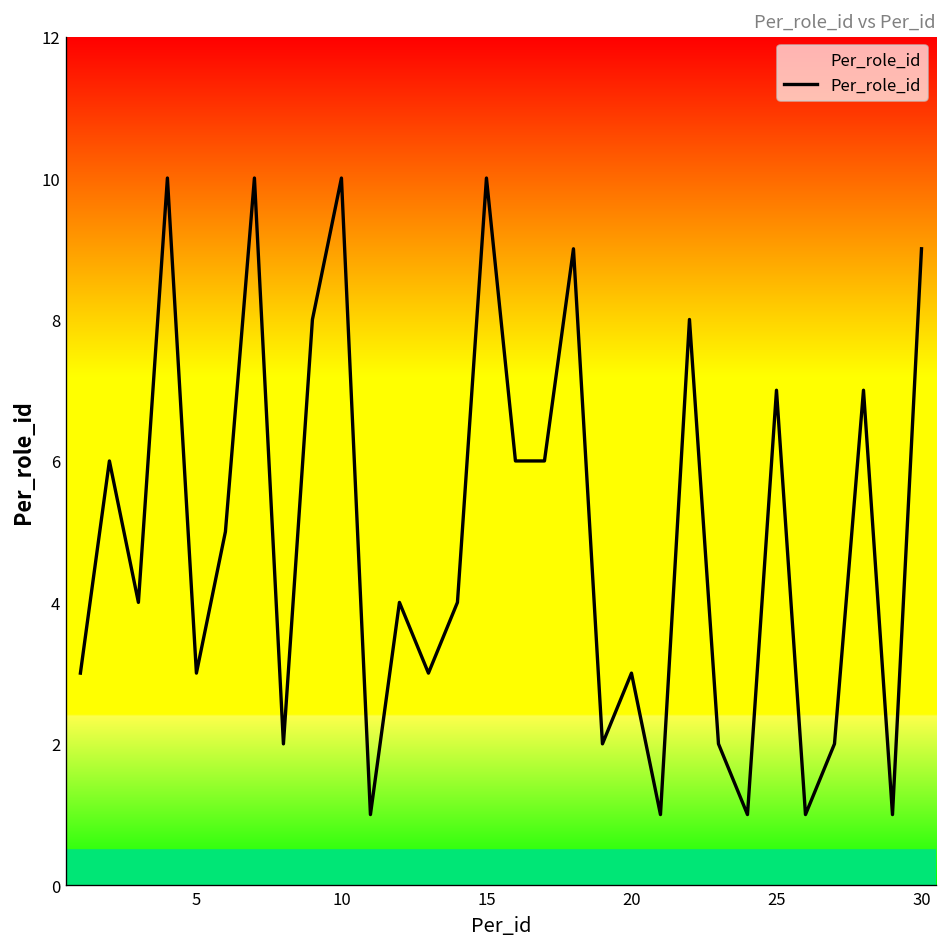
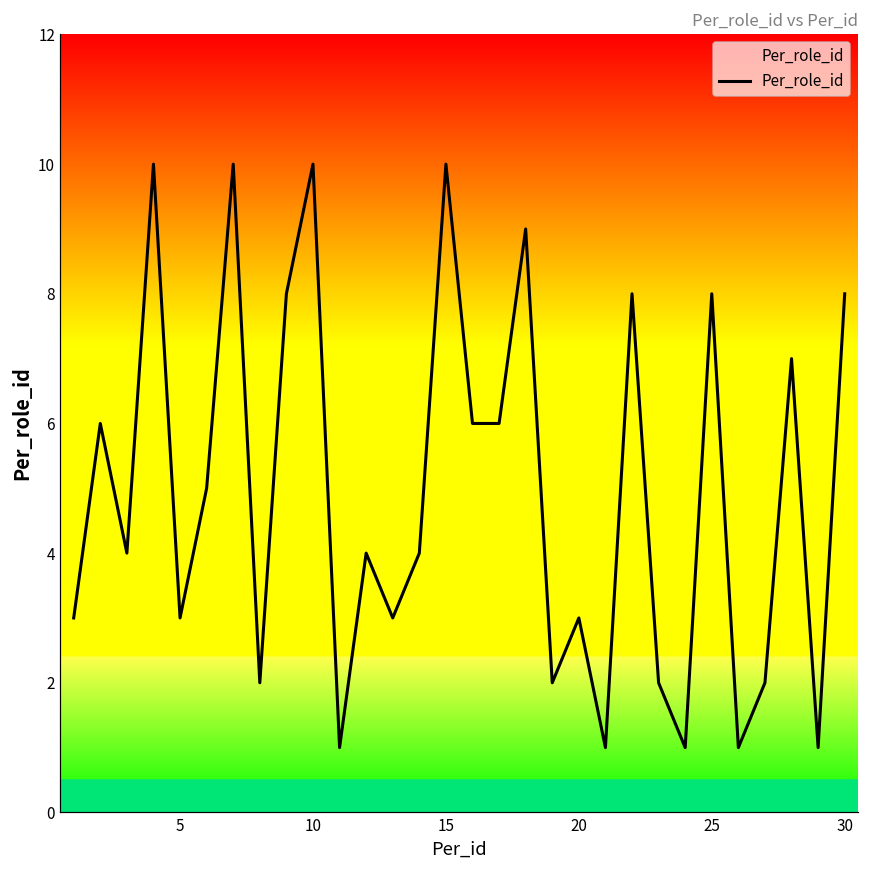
25: 7 -> 8
30: 9 -> 8
